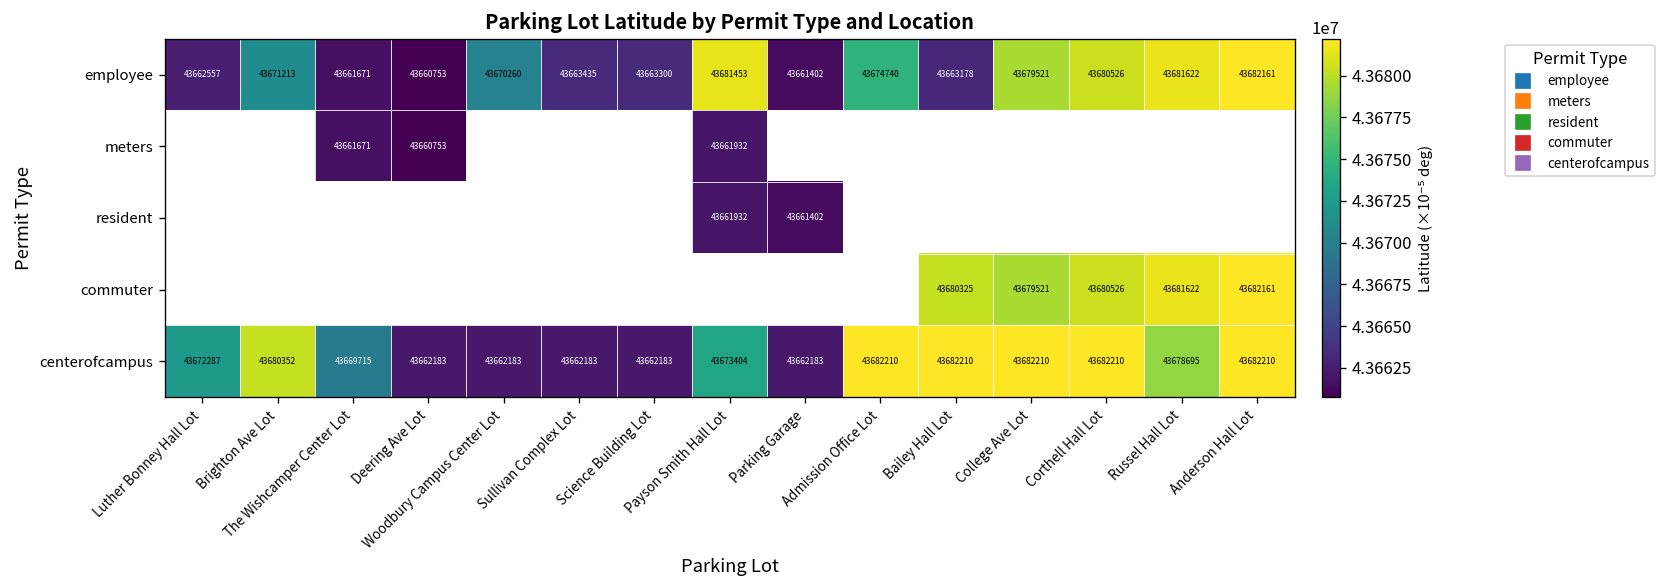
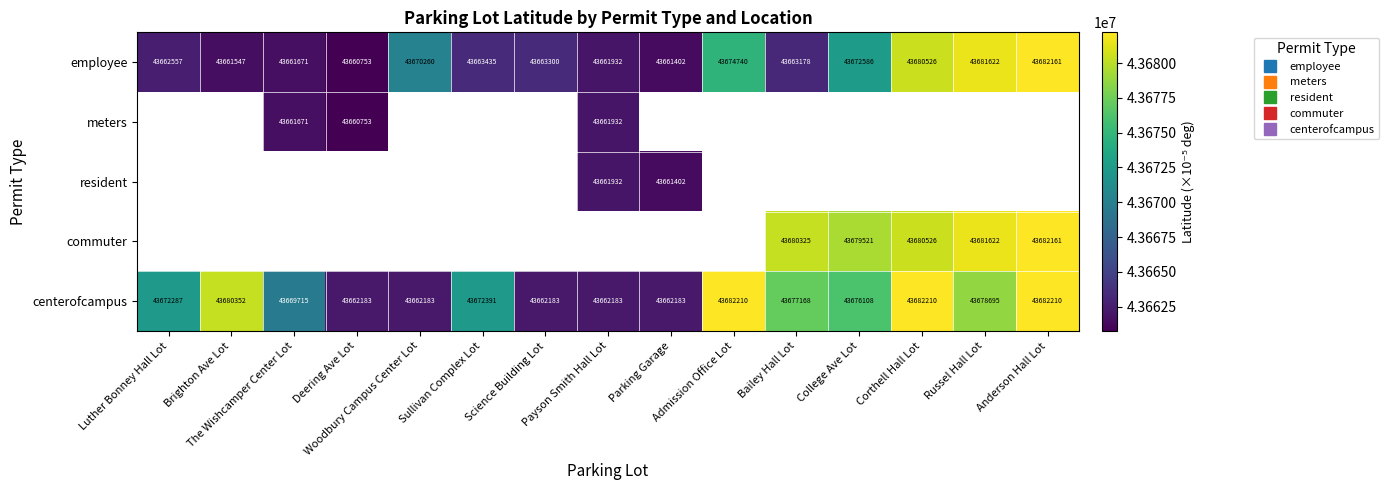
employee, Brighton Ave Lot: 43671213 -> 43661547
employee, Payson Smith Hall Lot: 43681453 -> 43661932
employee, College Ave Lot: 43679521 -> 43672586
centerofcampus, Sullivan Complex Lot: 43662183 -> 43672391
centerofcampus, Payson Smith Hall Lot: 43673404 -> 43662183
centerofcampus, Bailey Hall Lot: 43682210 -> 43677168
centerofcampus, College Ave Lot: 43682210 -> 43676108
